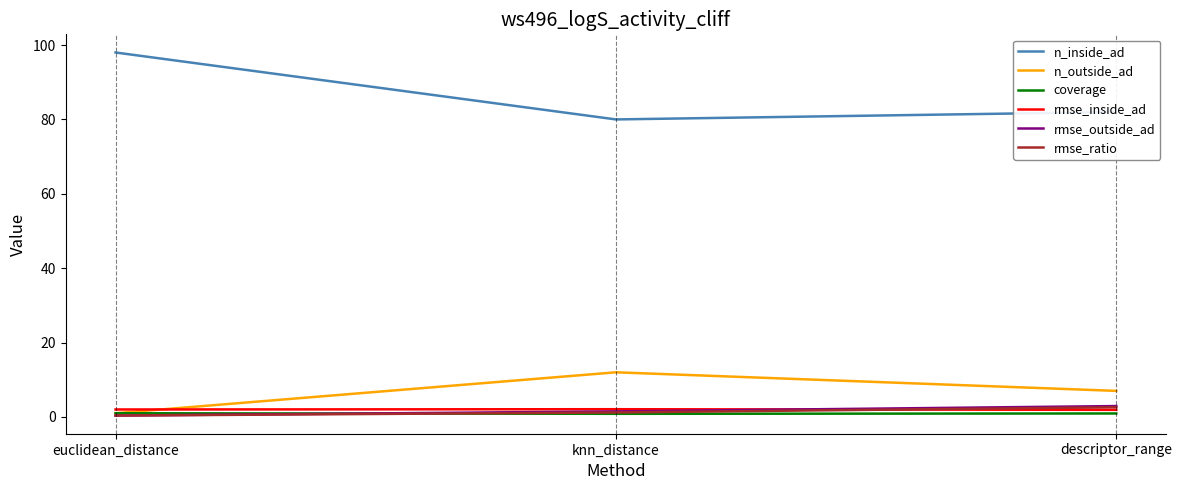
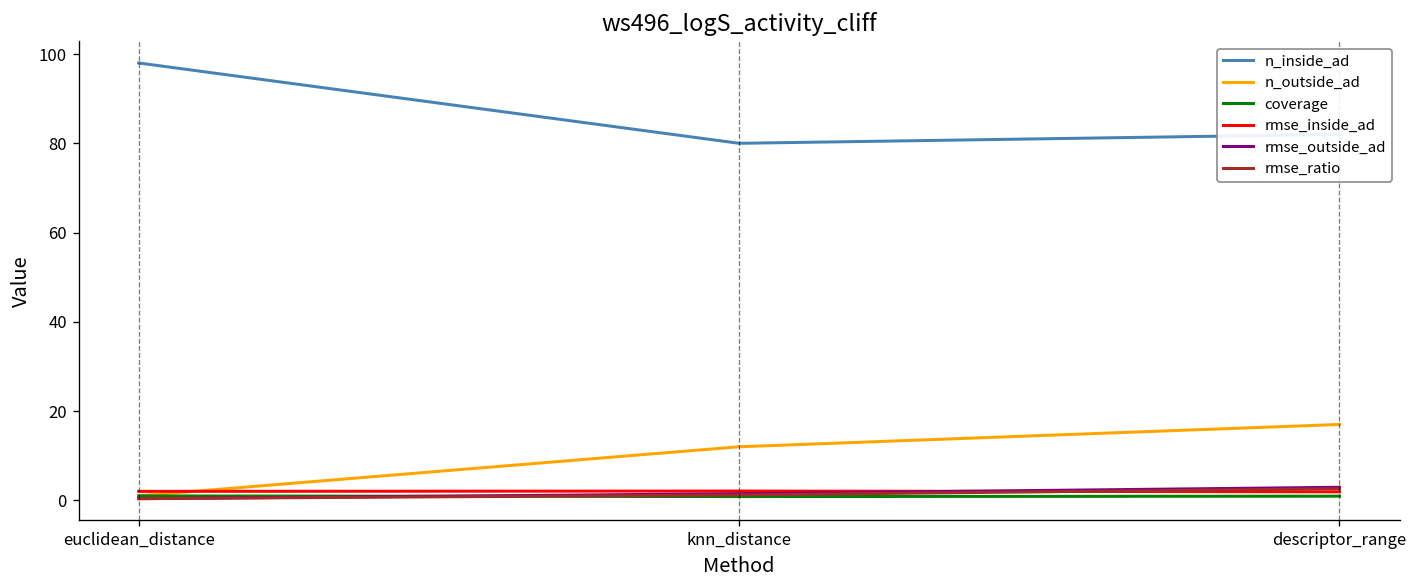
n_outside_ad, descriptor_range: 7 -> 17
